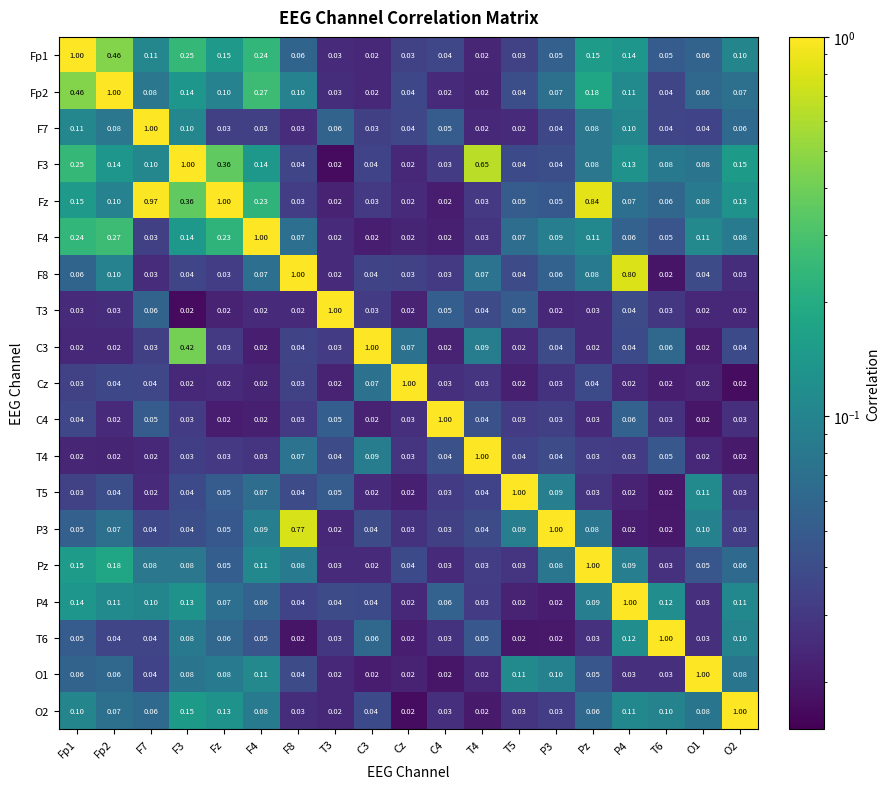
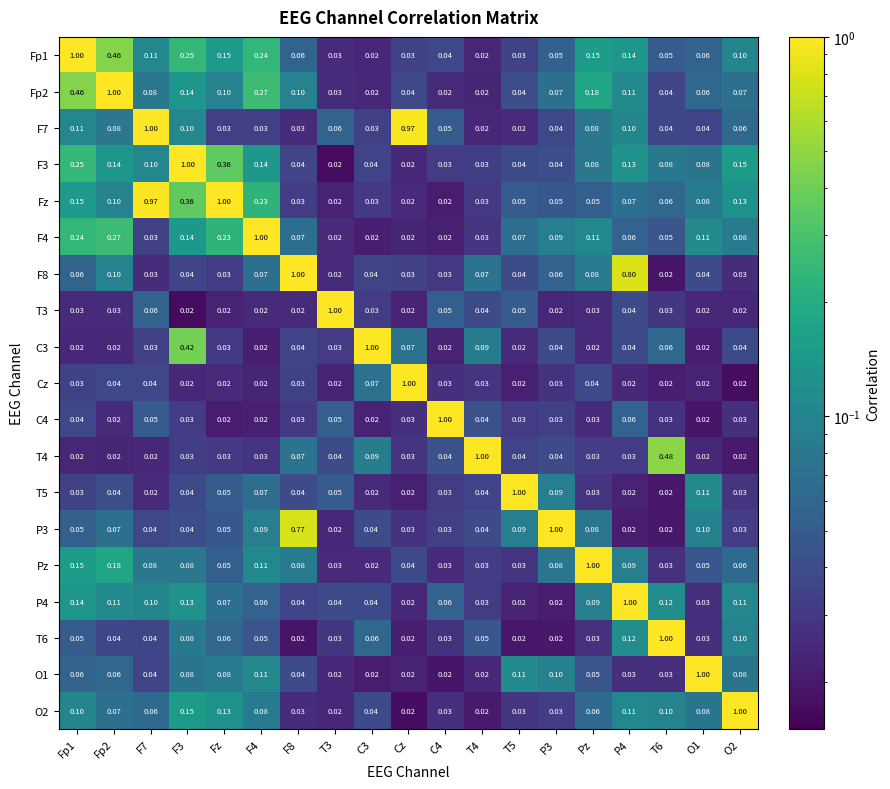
F7, Cz: 0.04 -> 0.97
F3, T4: 0.65 -> 0.03
Fz, Pz: 0.84 -> 0.05
T4, T6: 0.05 -> 0.48
